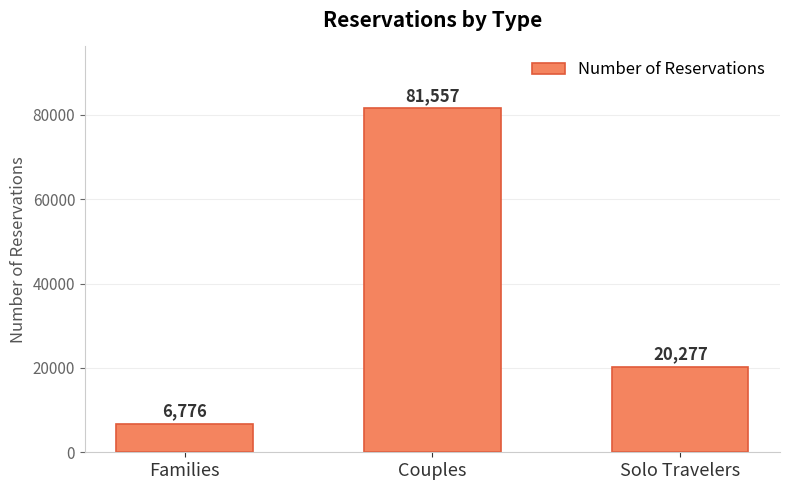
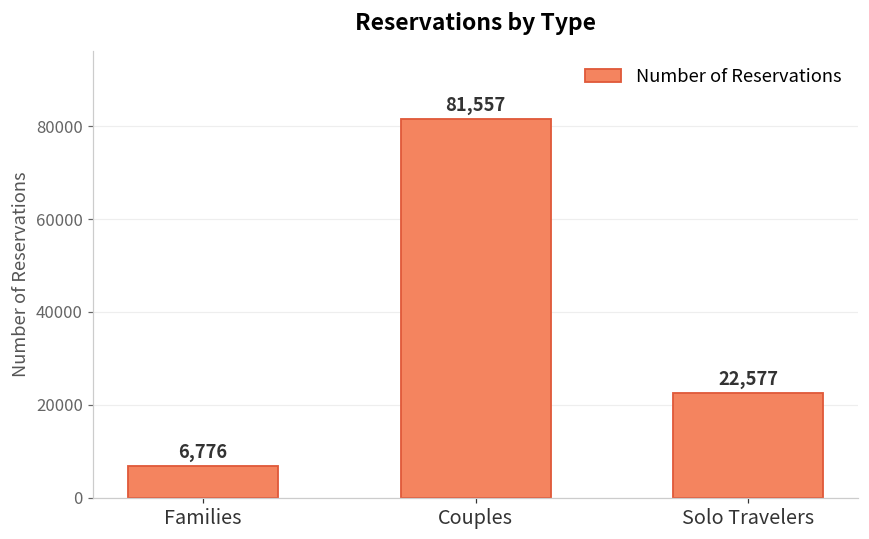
Solo Travelers: 20,277 -> 22,577
